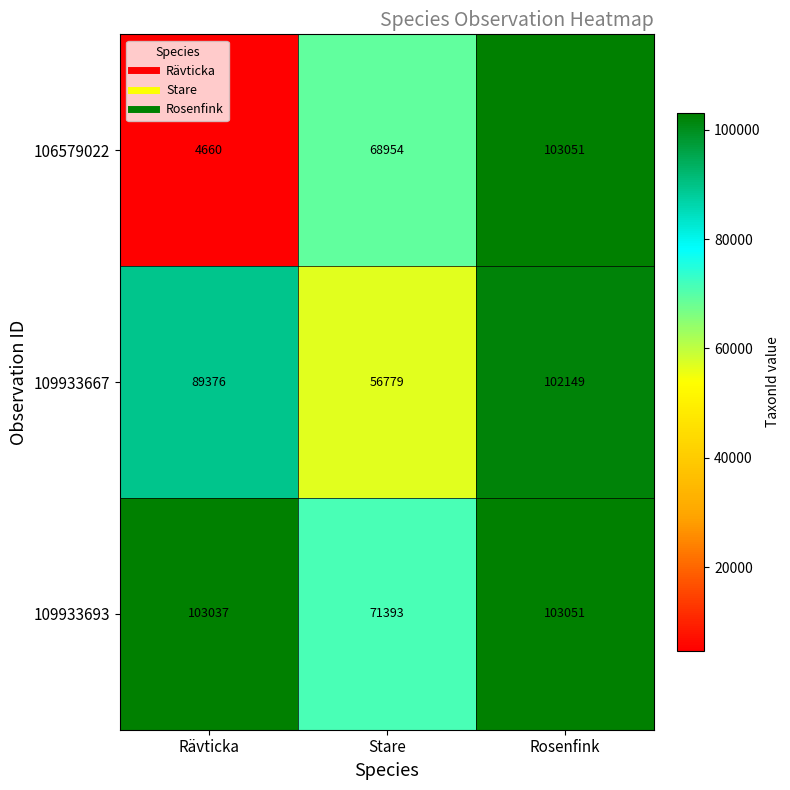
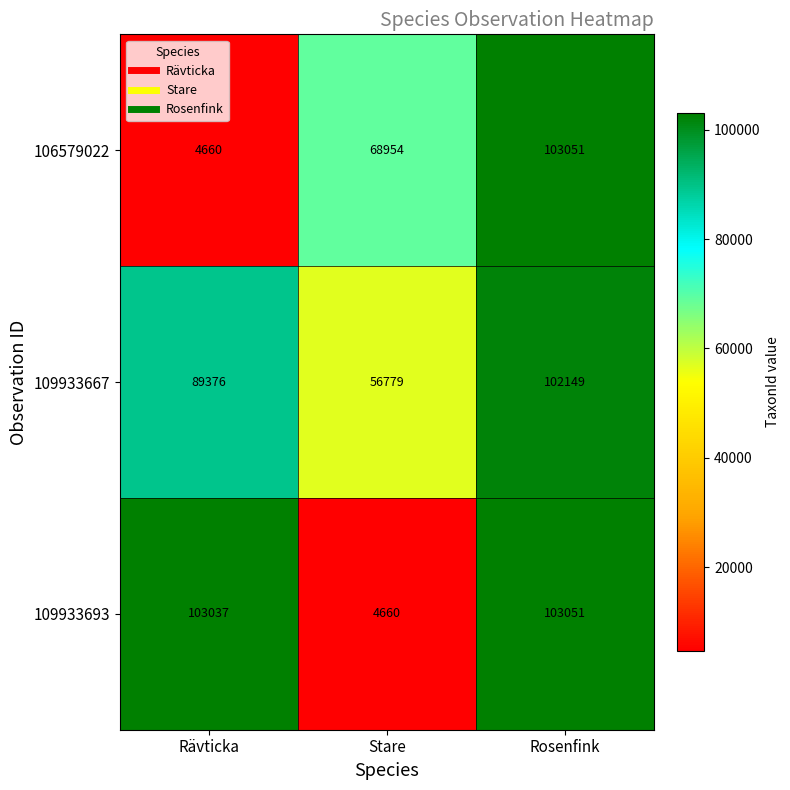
109933693, Stare: 71393 -> 4660
